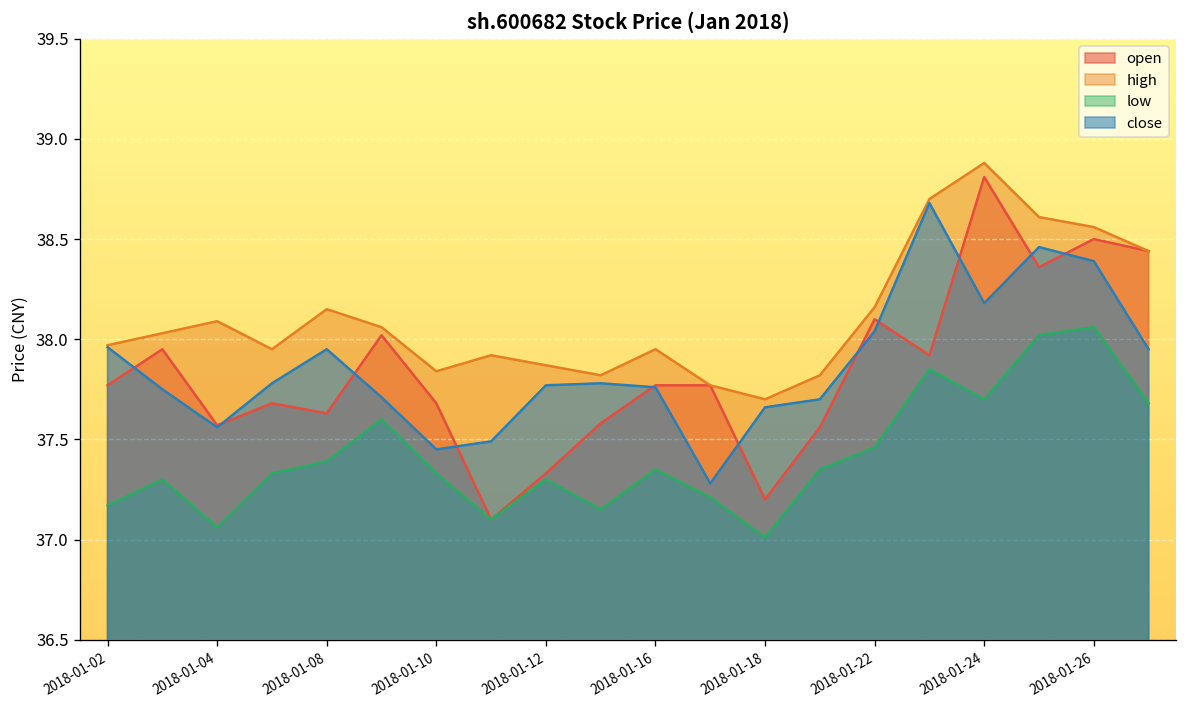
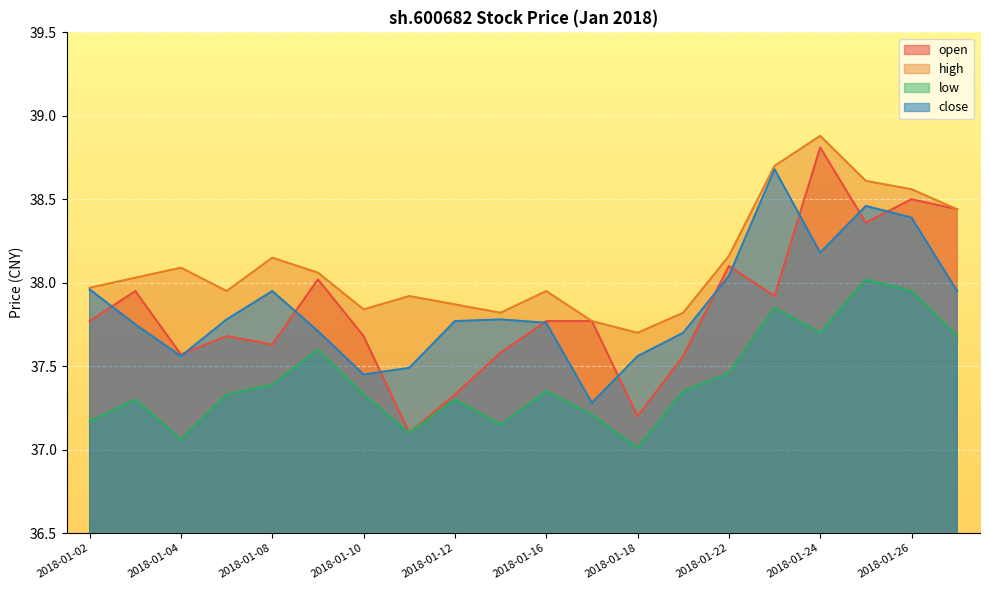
close, 2018-01-18: 37.66 -> 37.56
low, 2018-01-26: 38.06 -> 37.95
